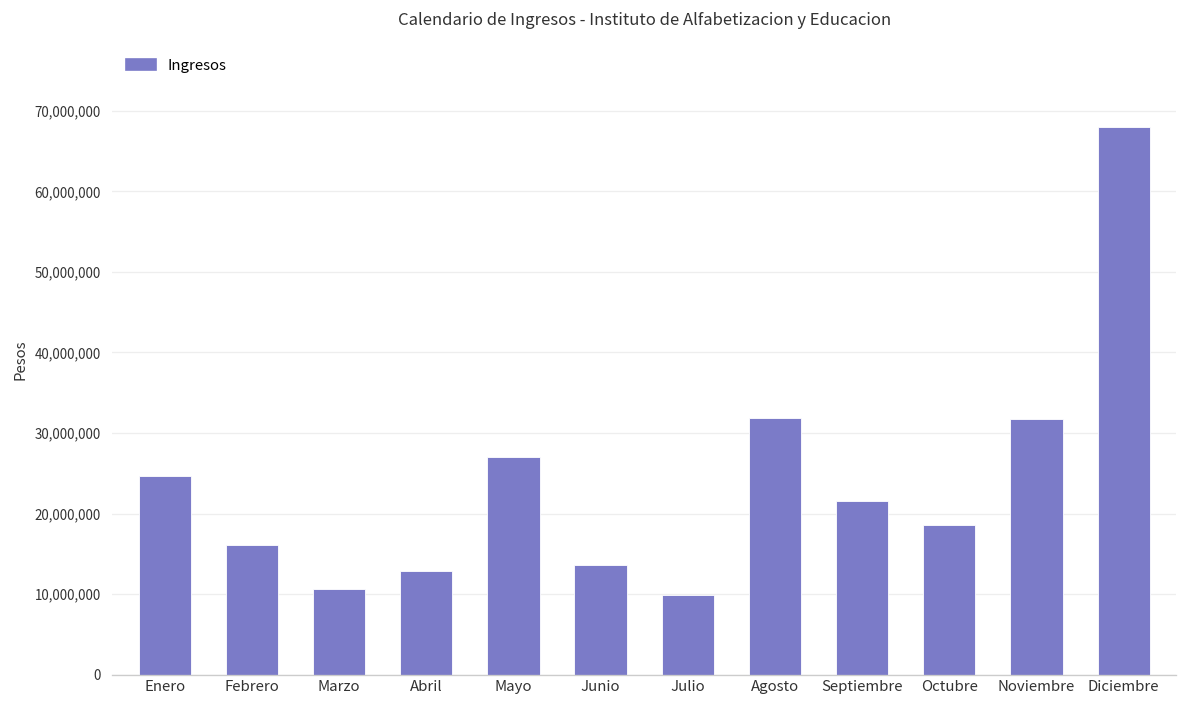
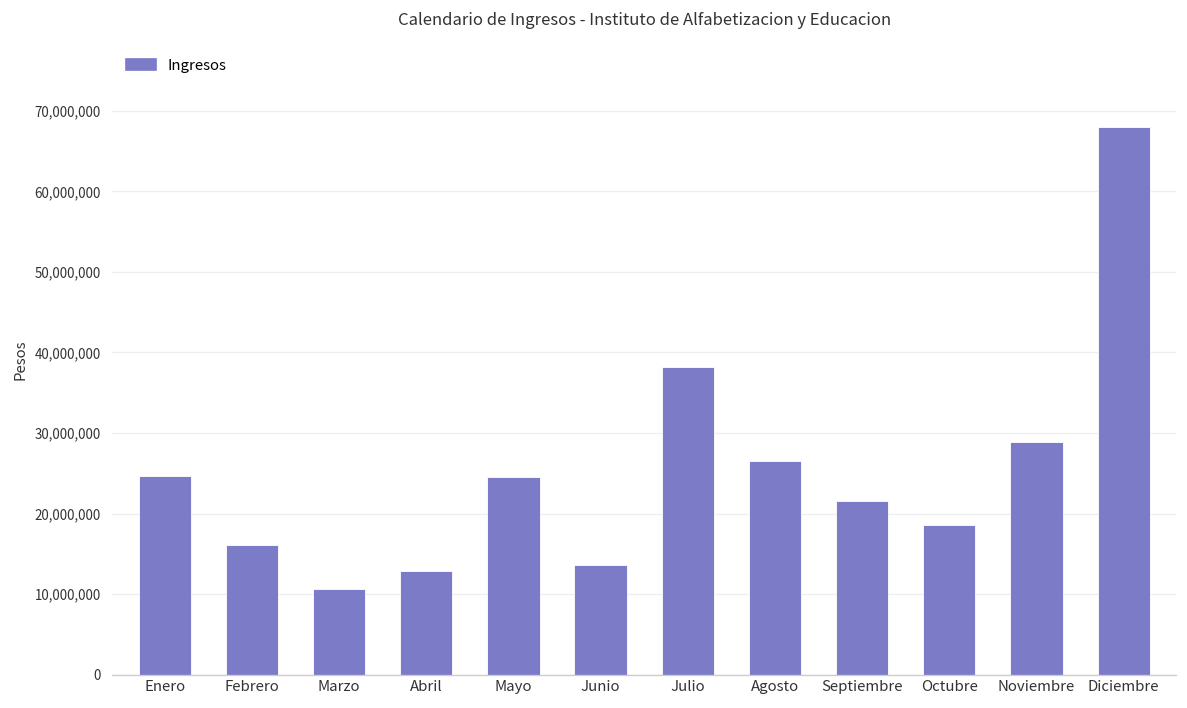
Mayo: 27,000,000 -> 25,000,000
Julio: 10,000,000 -> 38,000,000
Agosto: 32,000,000 -> 27,000,000
Noviembre: 32,000,000 -> 29,000,000
